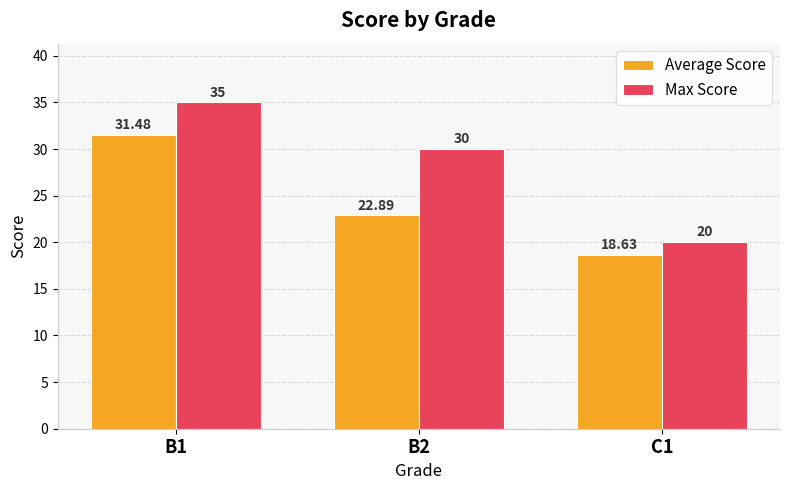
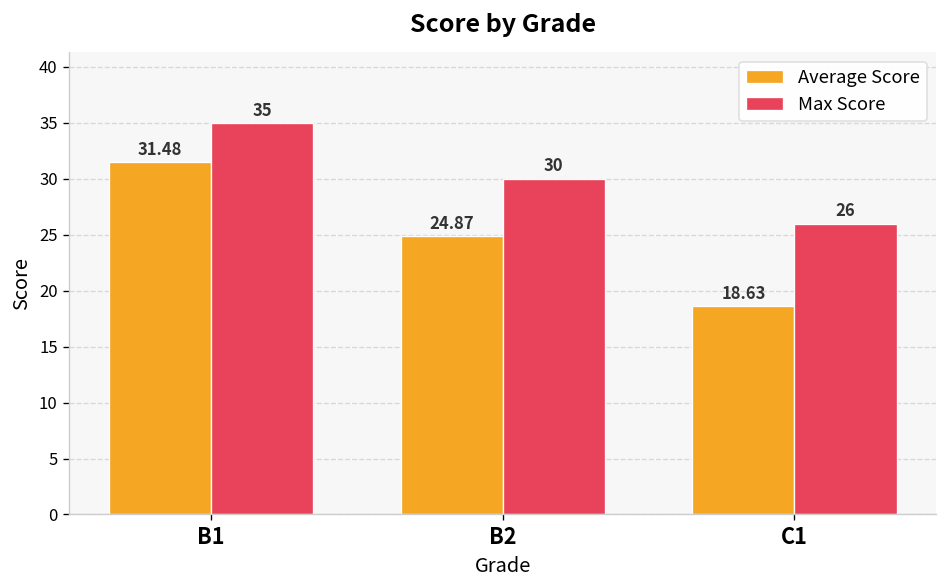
Average Score, B2: 22.89 -> 24.87
Max Score, C1: 20 -> 26
